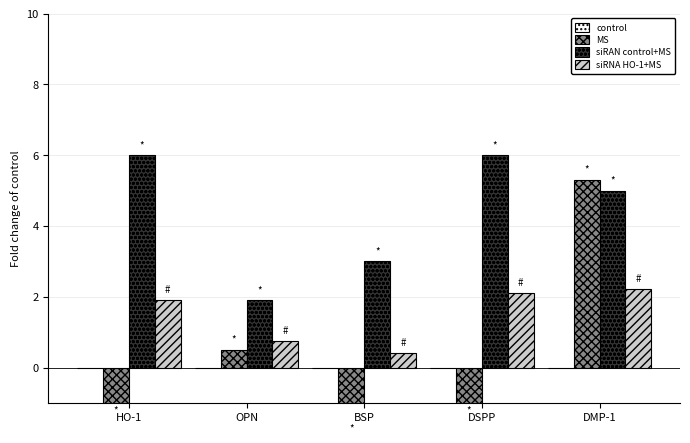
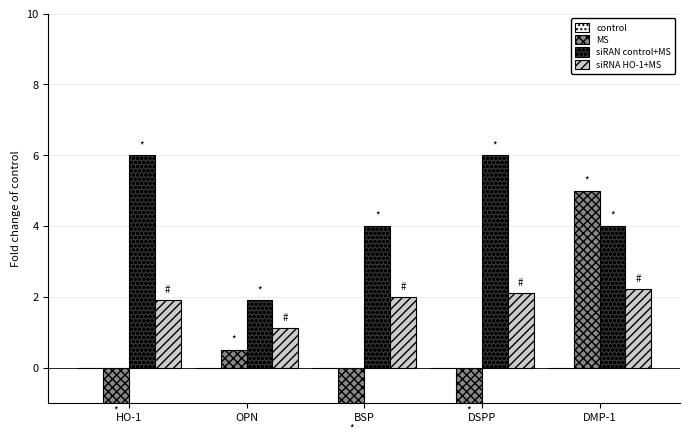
siRNA HO-1+MS, OPN: 0.8 -> 1.1
siRAN control+MS, BSP: 3 -> 4
siRNA HO-1+MS, BSP: 0.4 -> 2.0
MS, DMP-1: 5.3 -> 5.0
siRAN control+MS, DMP-1: 5 -> 4
